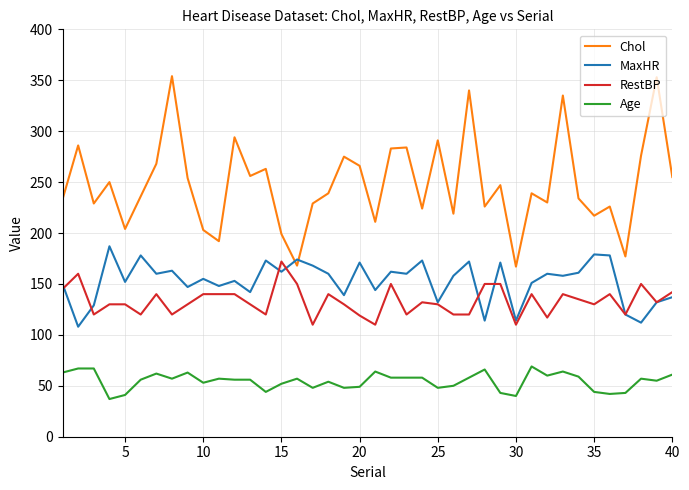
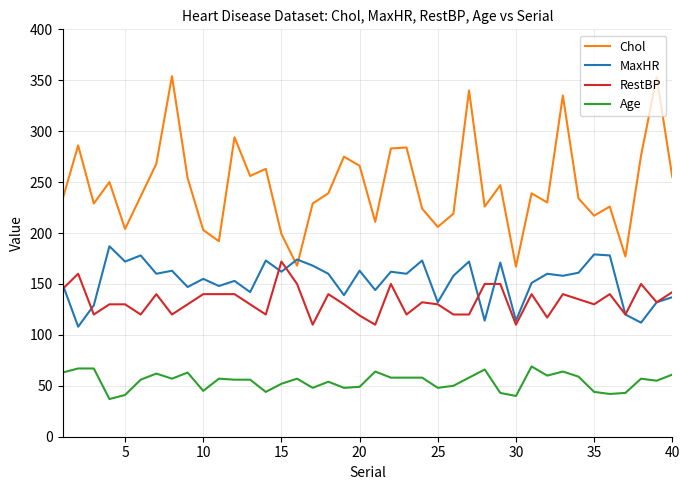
MaxHR, 5: 152 -> 172
Age, 10: 53 -> 45
MaxHR, 20: 171 -> 163
Chol, 25: 291 -> 206
